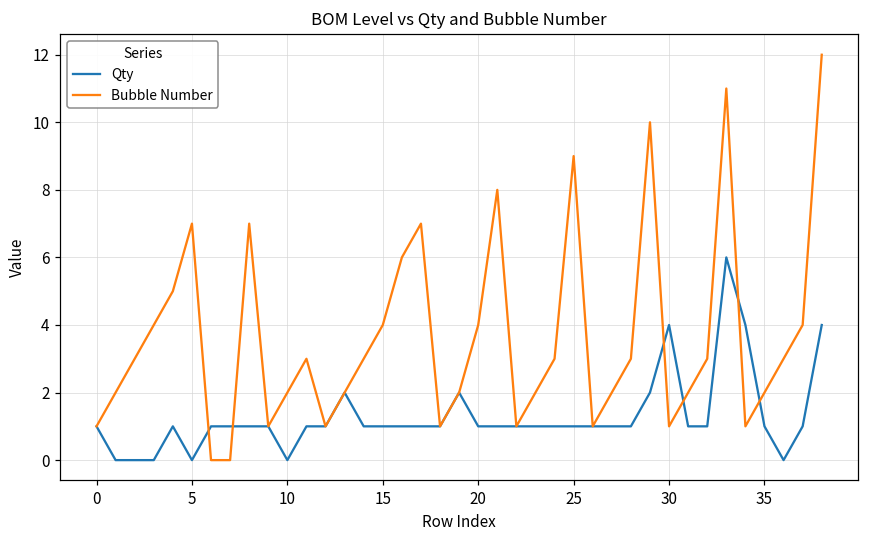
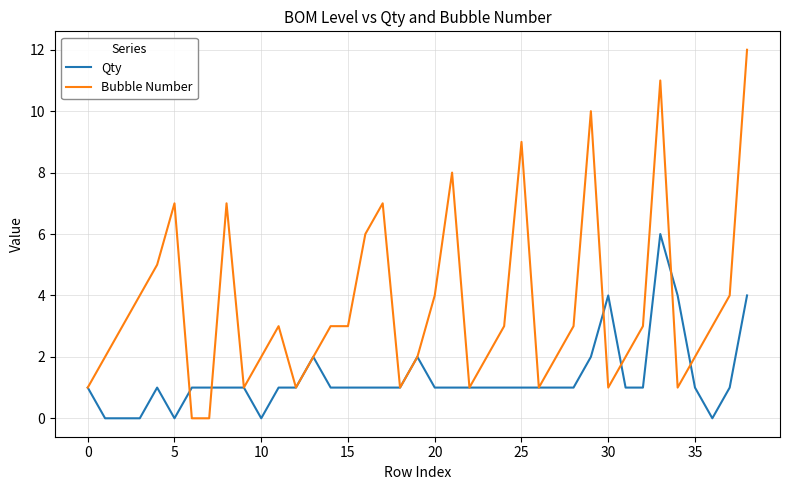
Bubble Number, 15: 4 -> 3
